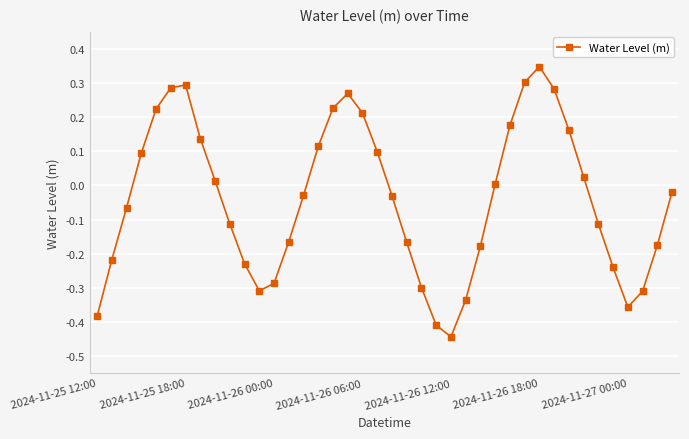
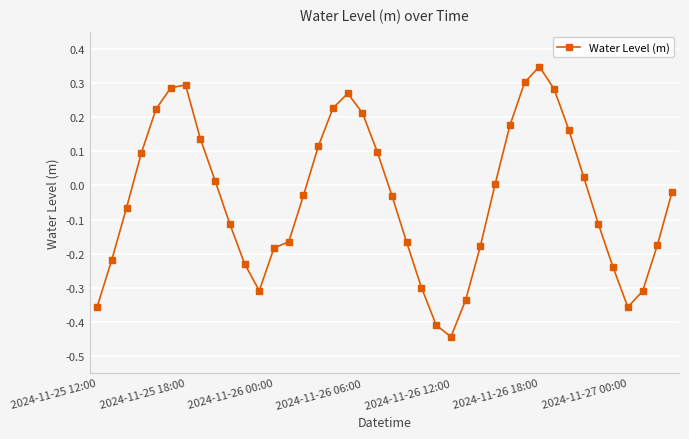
2024-11-25 12:00: -0.38 -> -0.36
2024-11-26 00:00: -0.29 -> -0.18
